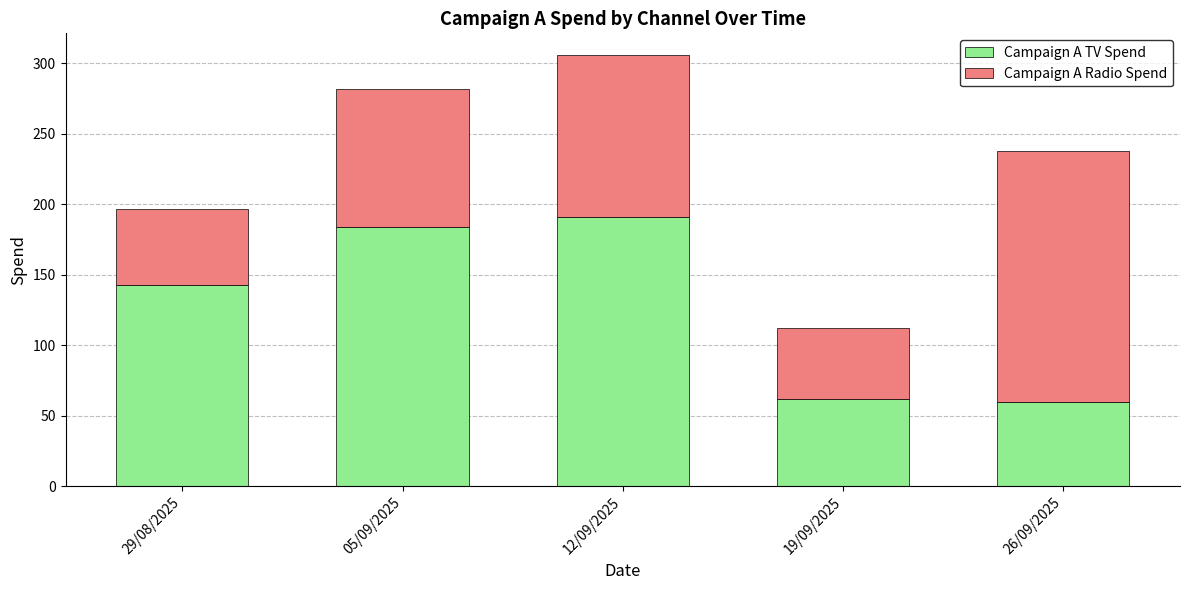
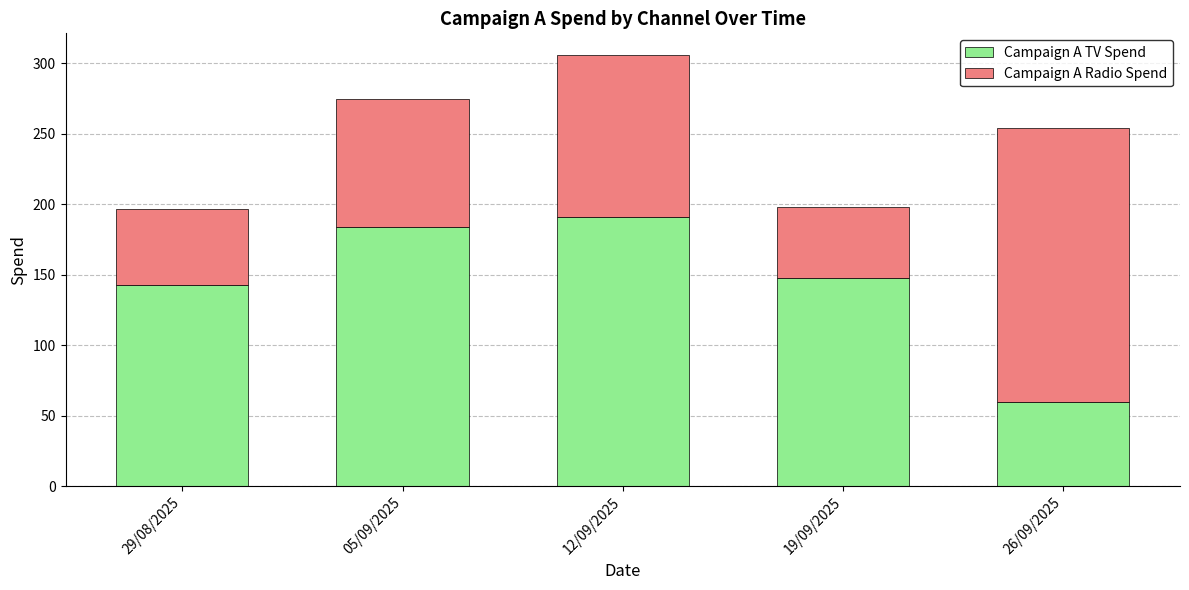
Campaign A Radio Spend, 05/09/2025: 98 -> 91
Campaign A TV Spend, 19/09/2025: 62 -> 148
Campaign A Radio Spend, 26/09/2025: 178 -> 194
